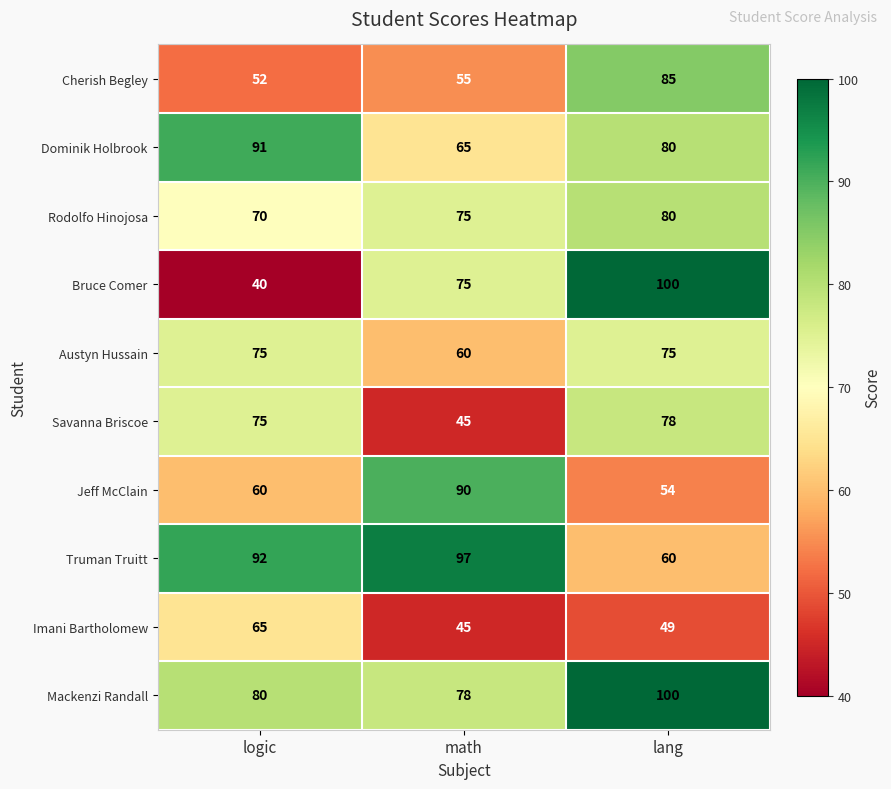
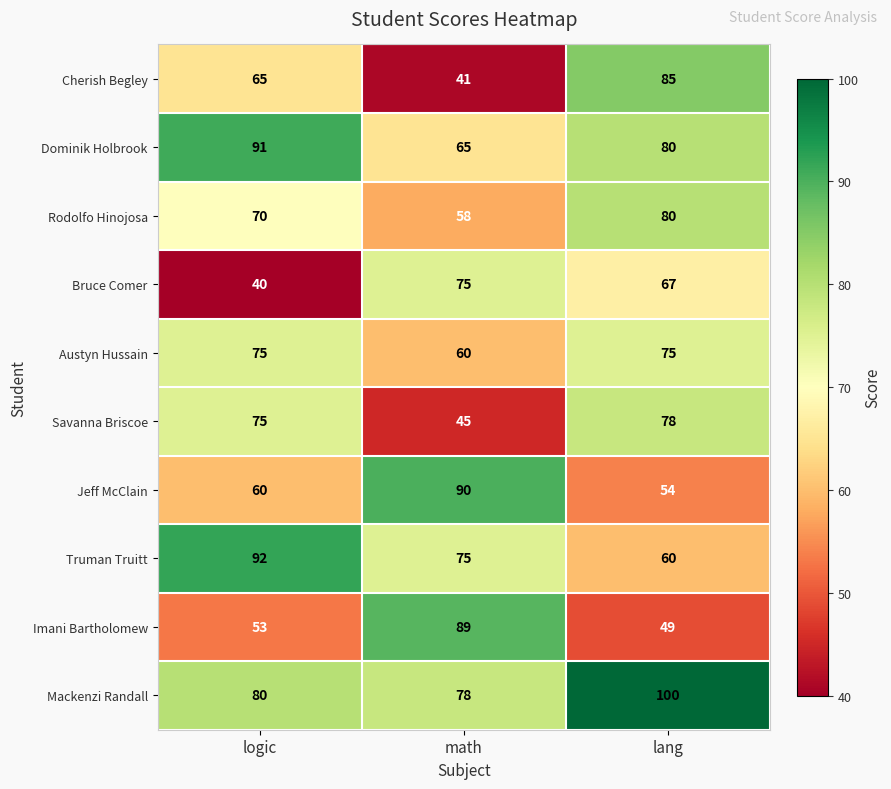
Cherish Begley, logic: 52 -> 65
Cherish Begley, math: 55 -> 41
Rodolfo Hinojosa, math: 75 -> 58
Bruce Comer, lang: 100 -> 67
Truman Truitt, math: 97 -> 75
Imani Bartholomew, logic: 65 -> 53
Imani Bartholomew, math: 45 -> 89
